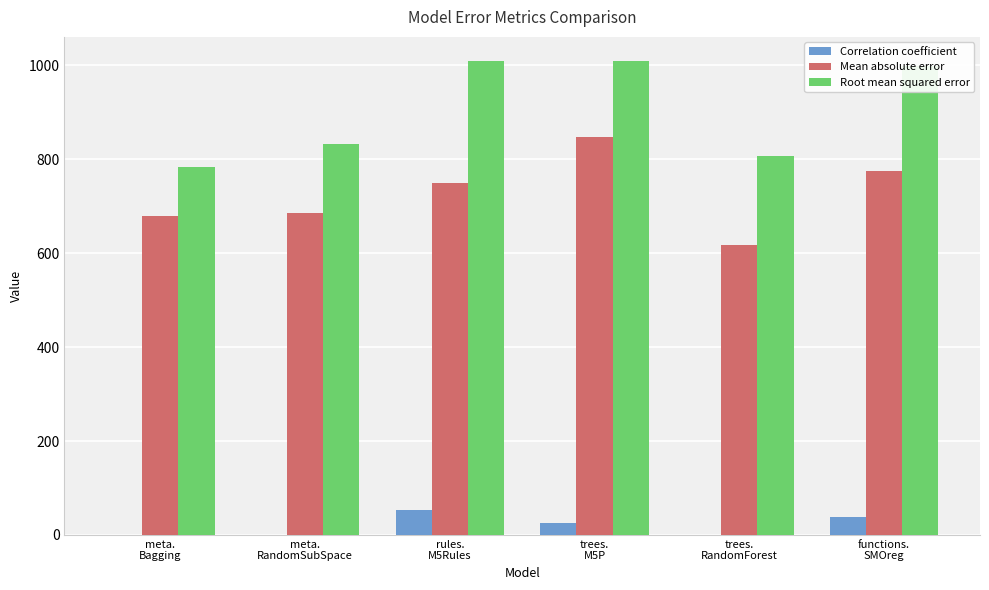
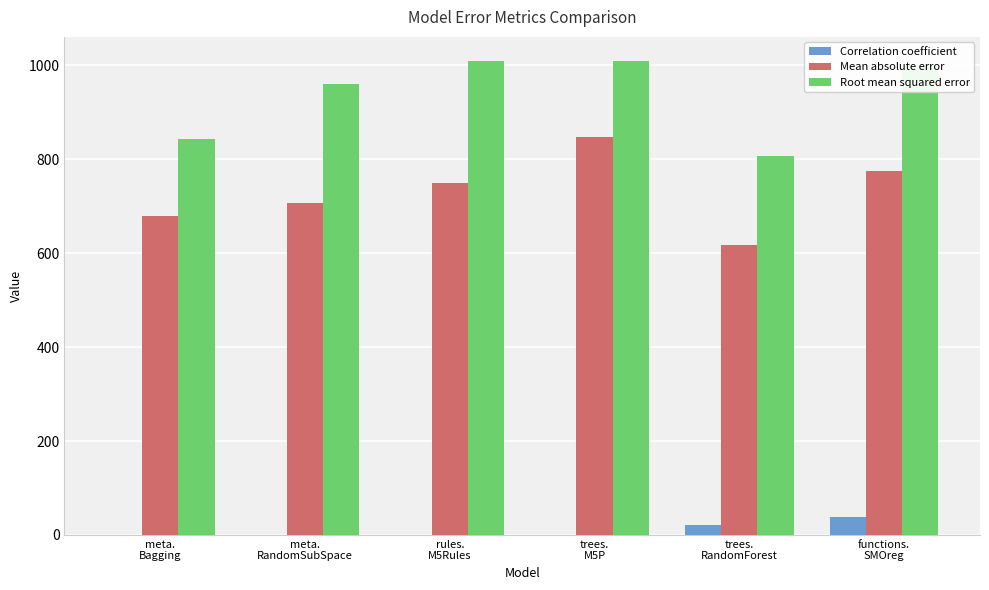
Root mean squared error, meta. Bagging: 780 -> 840
Mean absolute error, meta. RandomSubSpace: 690 -> 710
Root mean squared error, meta. RandomSubSpace: 830 -> 960
Correlation coefficient, rules. M5Rules: 50 -> 0
Correlation coefficient, trees. M5P: 20 -> 0
Correlation coefficient, trees. RandomForest: 0 -> 20
